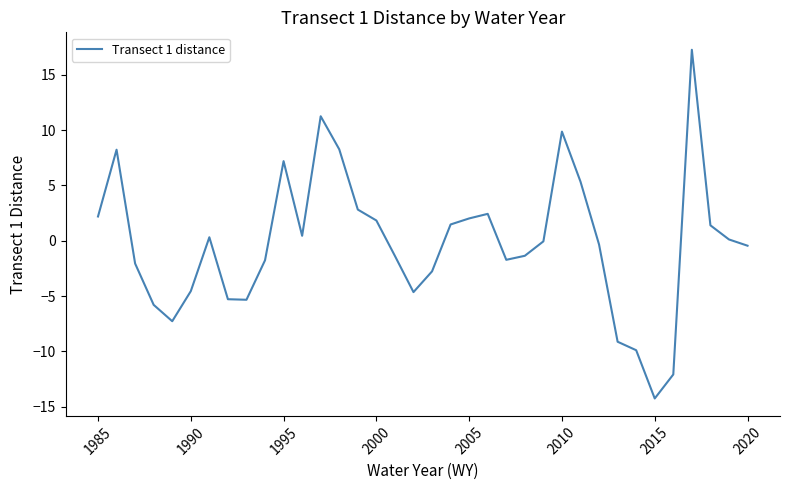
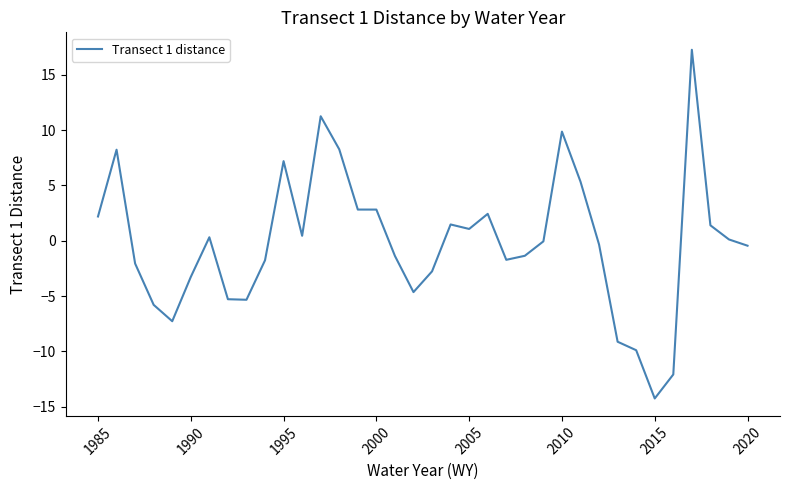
1990: -4.6 -> -3.3
2000: 1.8 -> 2.8
2005: 2.0 -> 1.1
